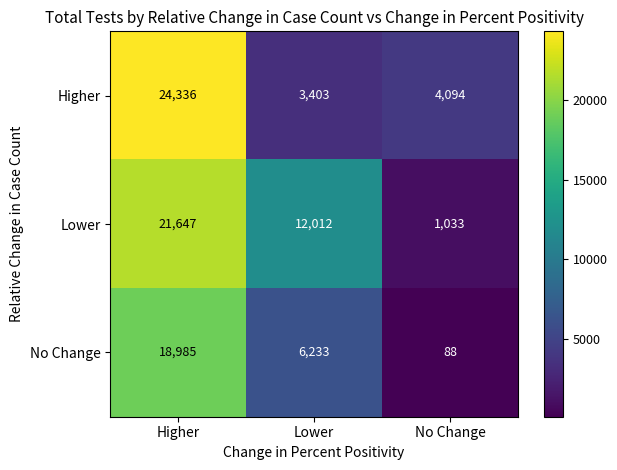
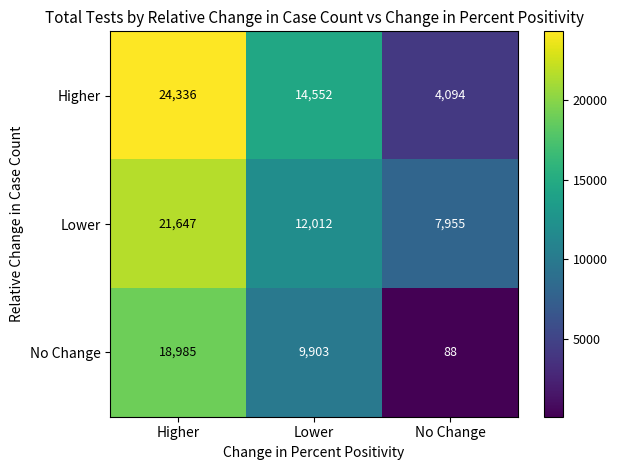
Higher, Lower: 3,403 -> 14,552
Lower, No Change: 1,033 -> 7,955
No Change, Lower: 6,233 -> 9,903
